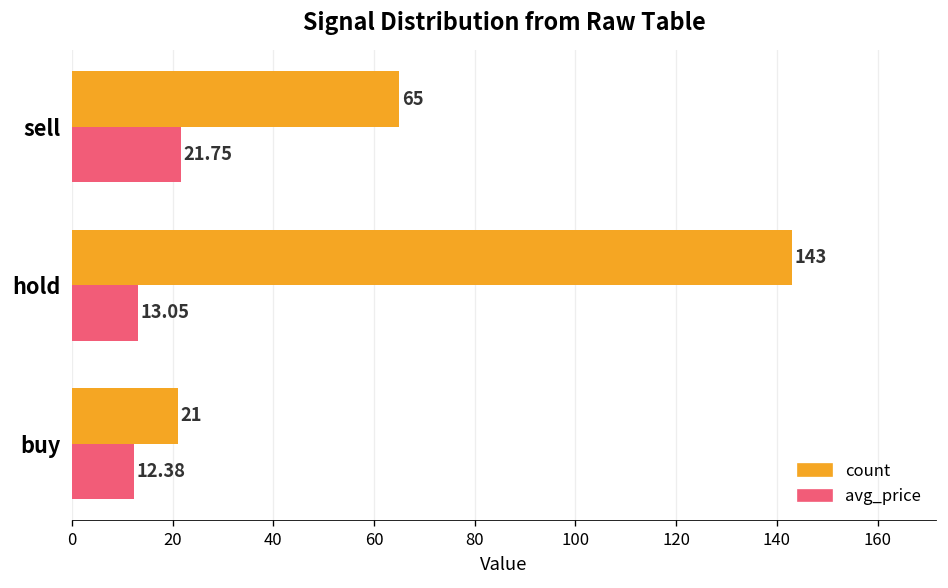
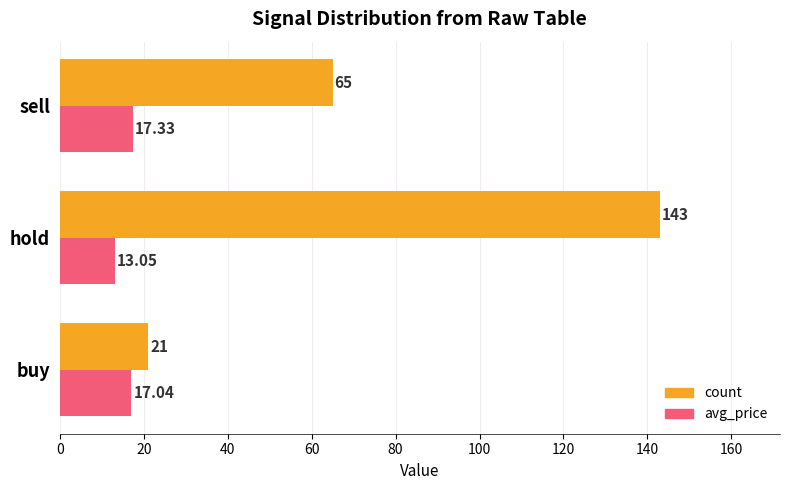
avg_price, sell: 21.75 -> 17.33
avg_price, buy: 12.38 -> 17.04
